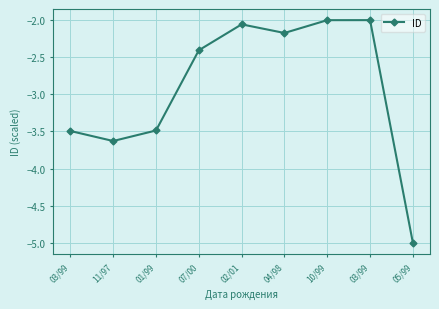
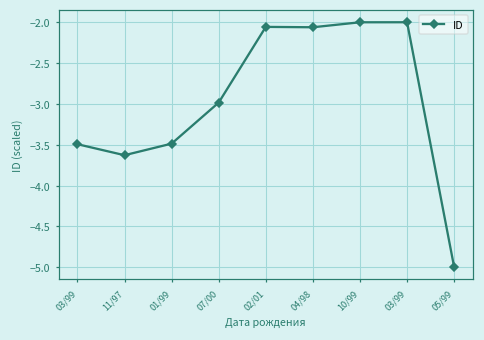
07/00: -2.4 -> -3.0
04/98: -2.2 -> -2.1
